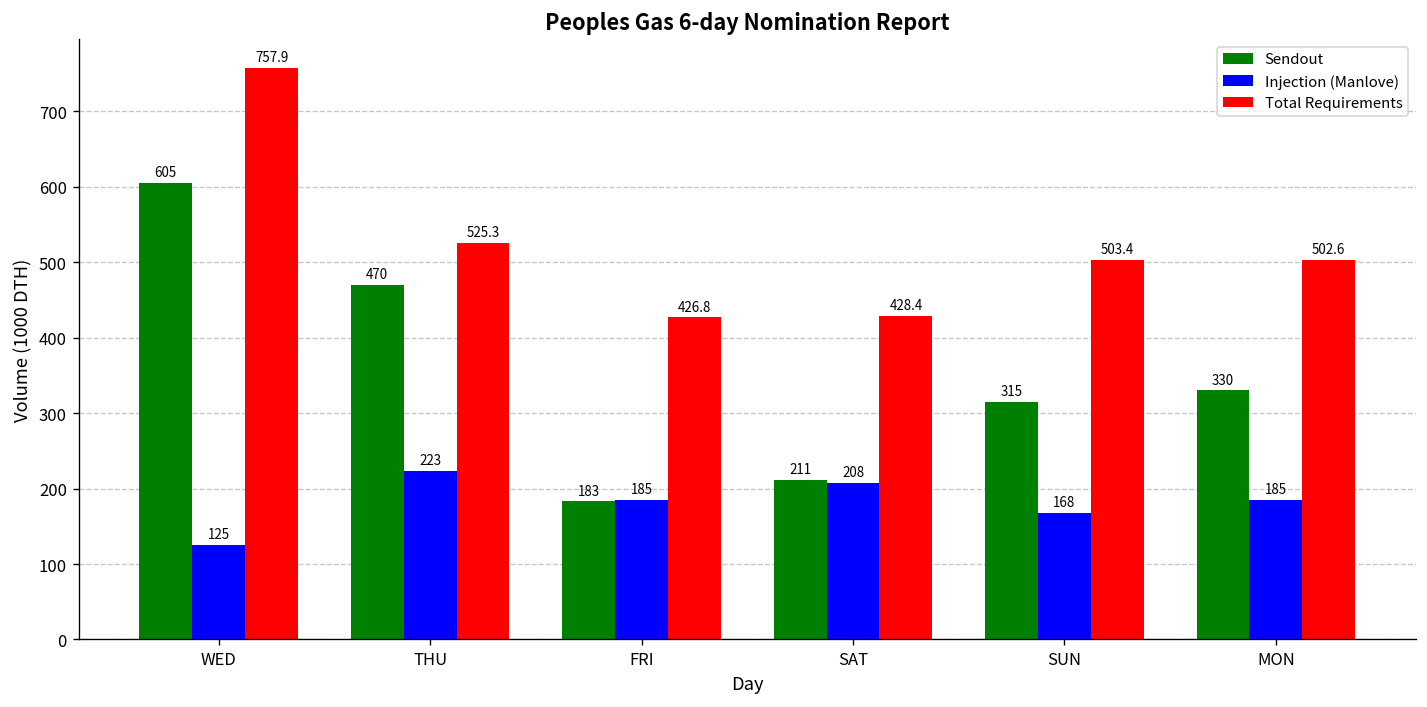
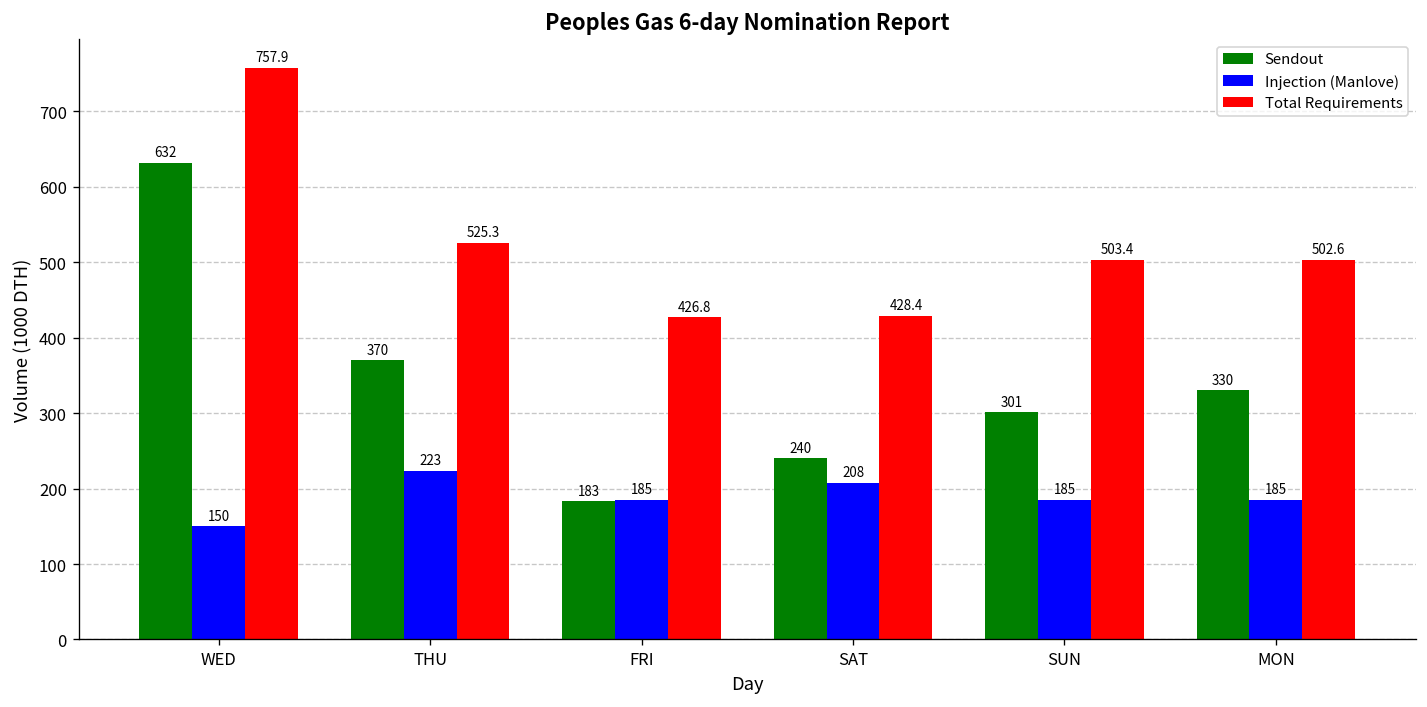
Sendout, WED: 605 -> 632
Injection (Manlove), WED: 125 -> 150
Sendout, THU: 470 -> 370
Sendout, SAT: 211 -> 240
Sendout, SUN: 315 -> 301
Injection (Manlove), SUN: 168 -> 185
